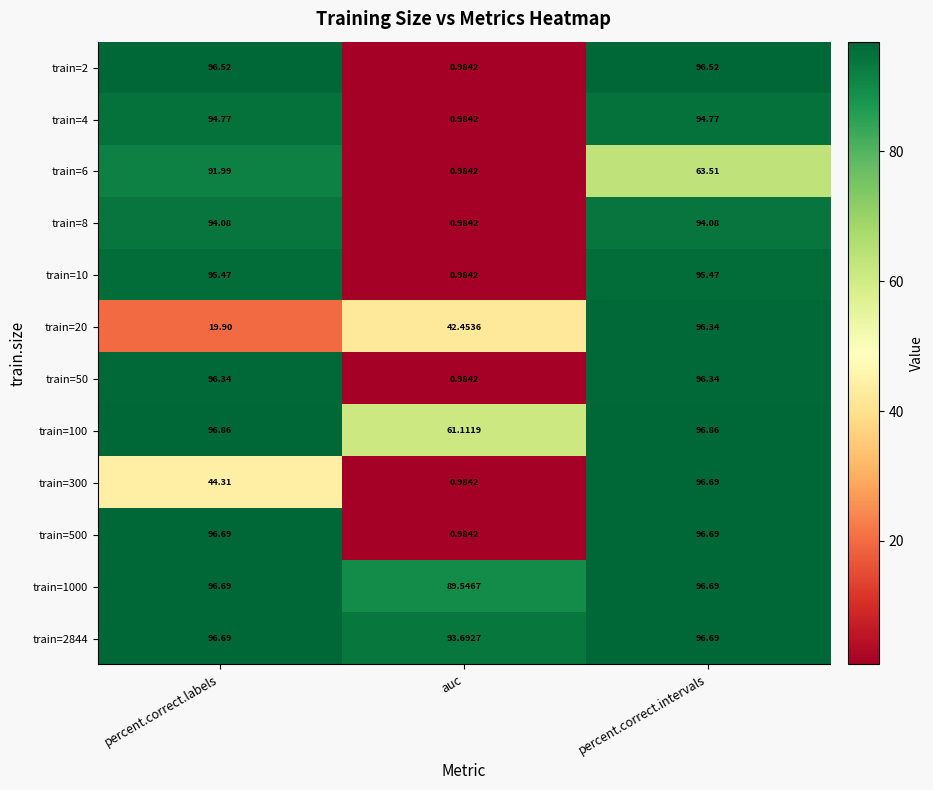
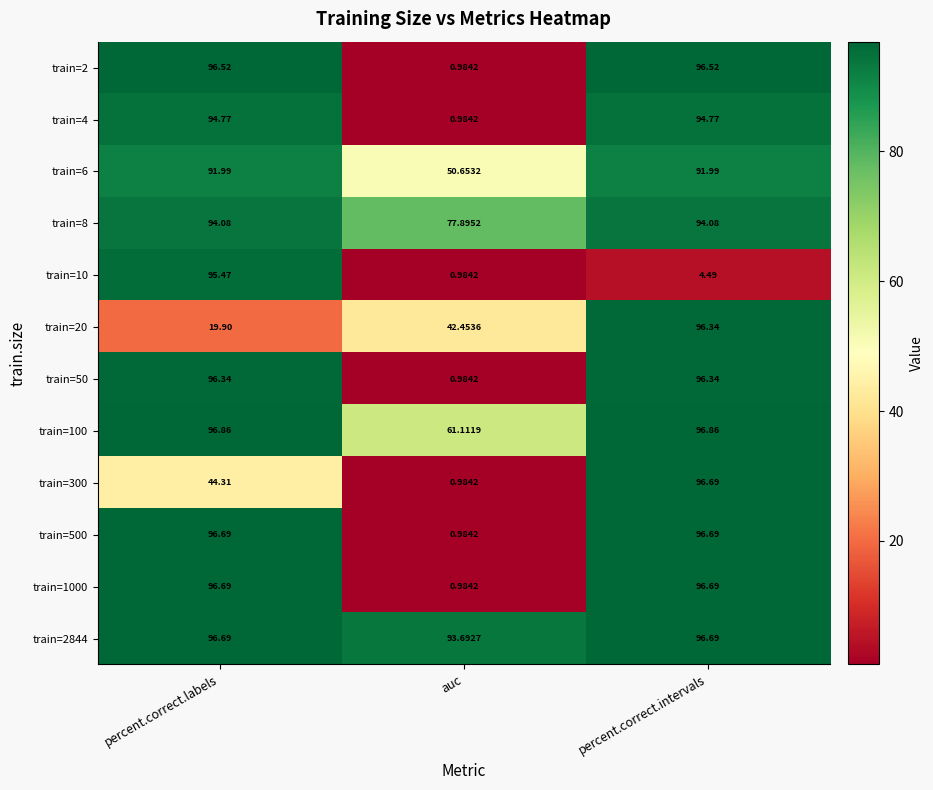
train=6, auc: 0.9842 -> 50.6532
train=6, percent.correct.intervals: 63.51 -> 91.99
train=8, auc: 0.9842 -> 77.8952
train=10, percent.correct.intervals: 95.47 -> 4.49
train=1000, auc: 89.5467 -> 0.9842
